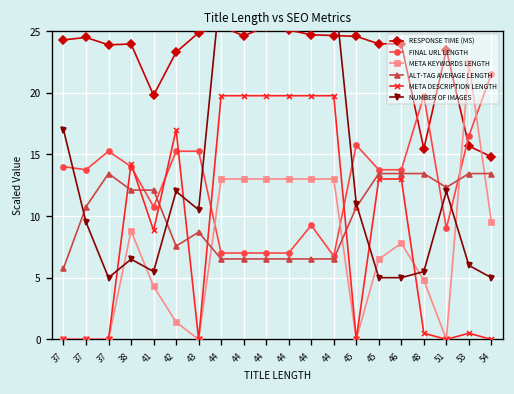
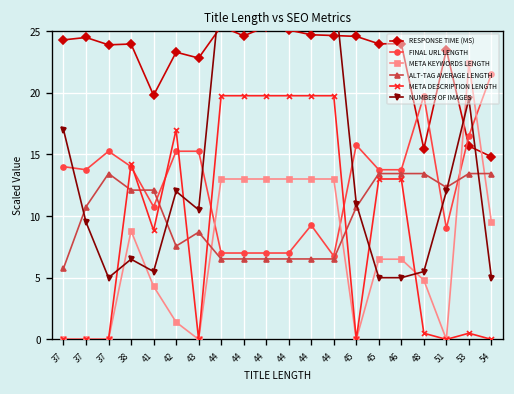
RESPONSE TIME (MS), 43: 24.9 -> 22.8
META KEYWORDS LENGTH, 46: 7.8 -> 6.5
NUMBER OF IMAGES, 53: 6.0 -> 19.5
